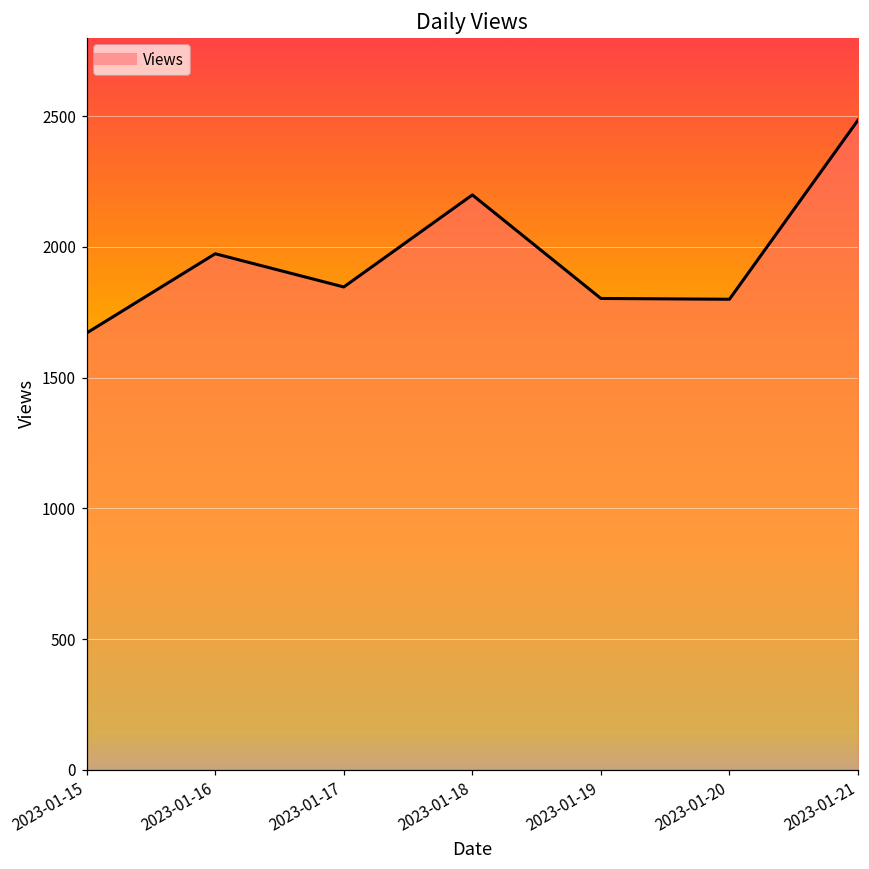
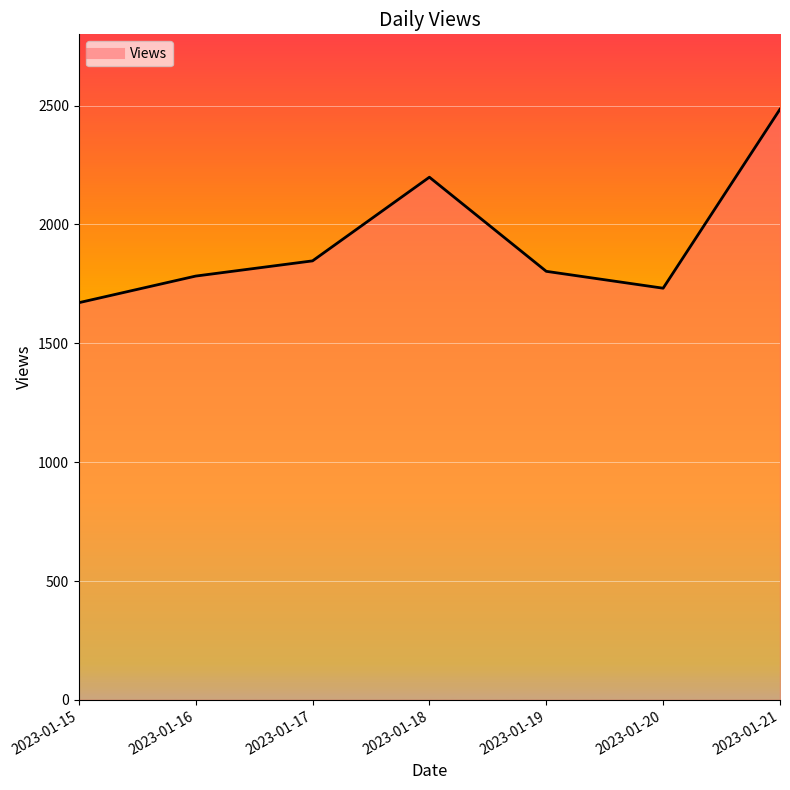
2023-01-16: 1970 -> 1780
2023-01-20: 1800 -> 1730
